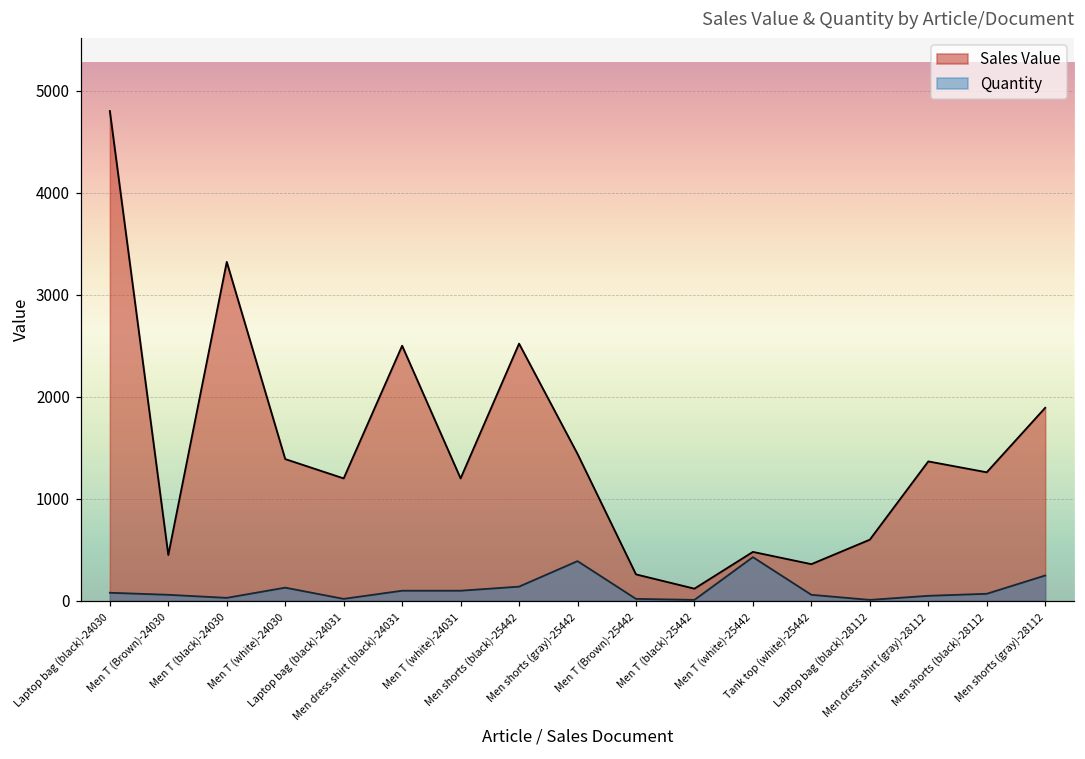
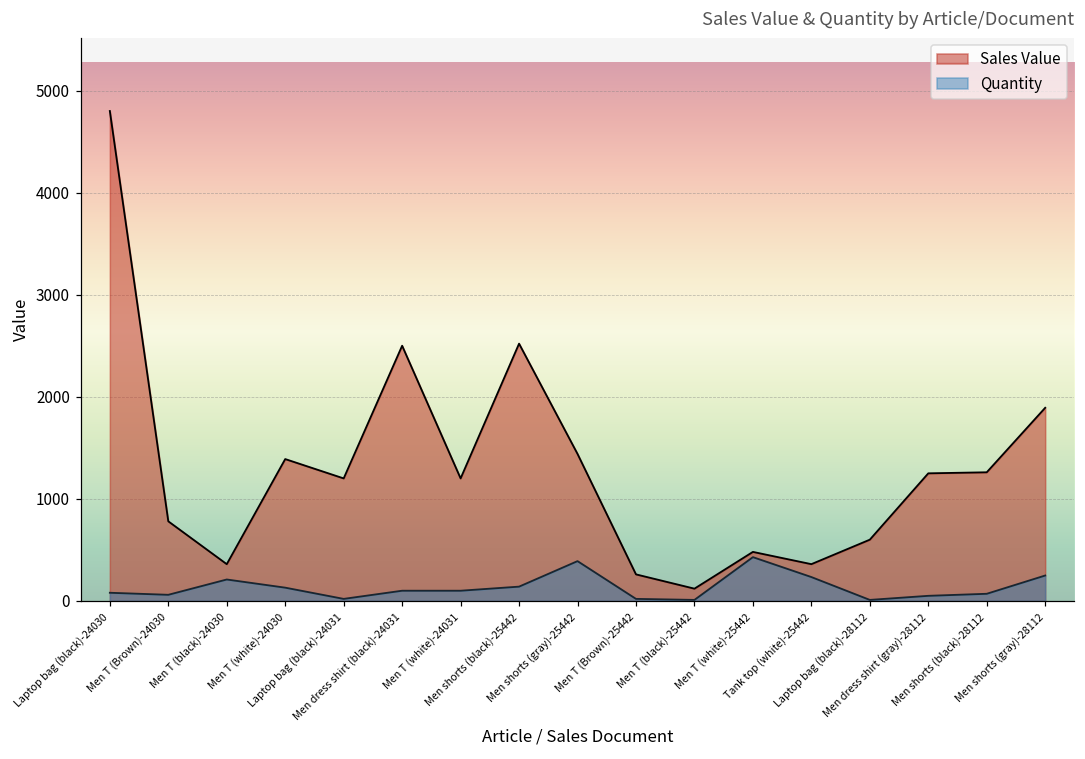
Sales Value, Men T (Brown)-24030: 400 -> 800
Sales Value, Men T (black)-24030: 3300 -> 400
Quantity, Men T (black)-24030: 0 -> 200
Quantity, Tank top (white)-25442: 100 -> 200
Sales Value, Men dress shirt (gray)-28112: 1400 -> 1300
